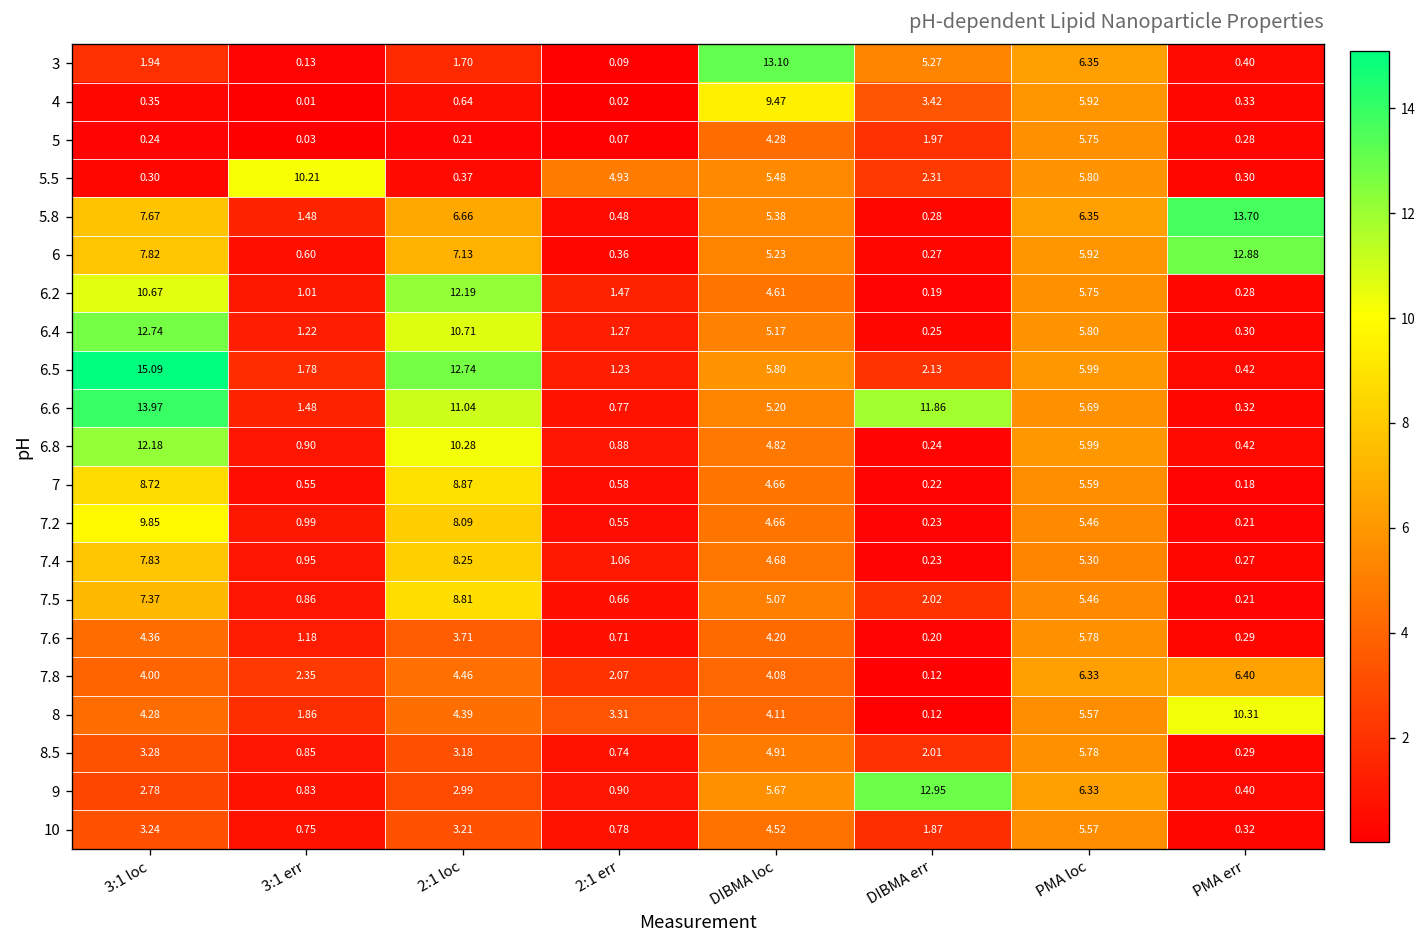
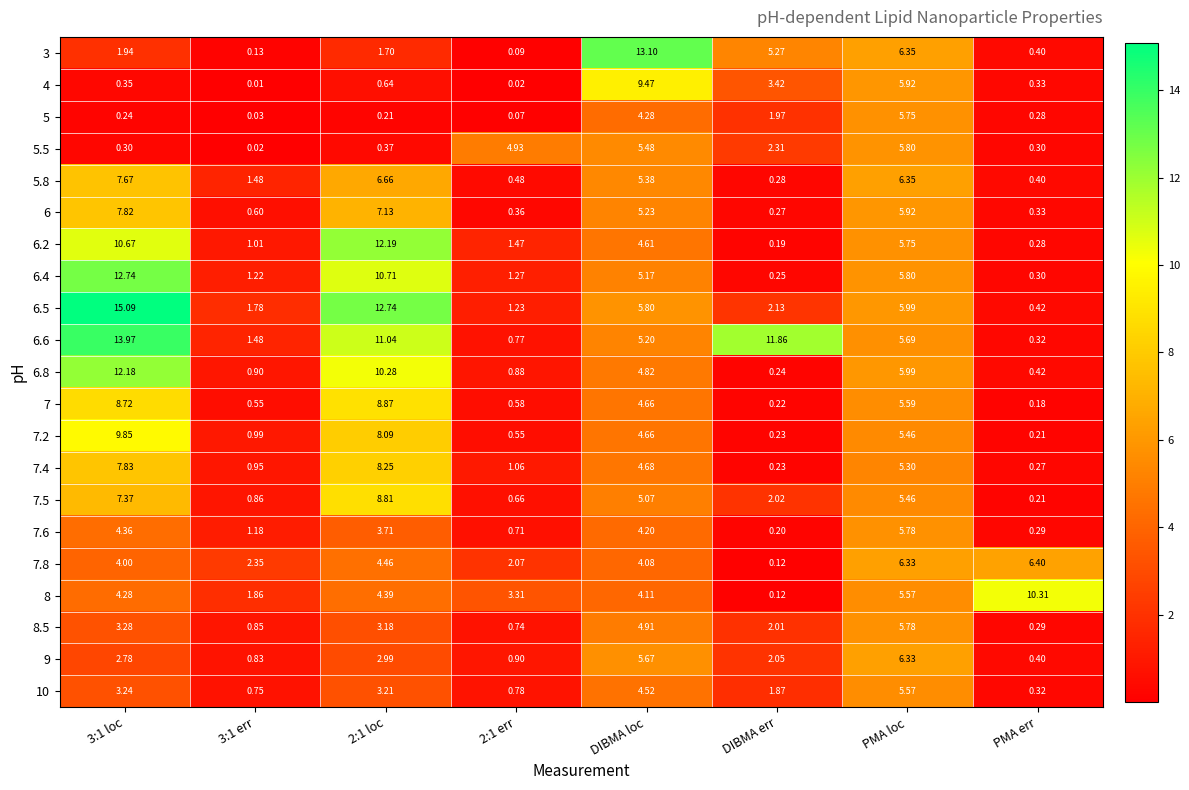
5.5, 3:1 err: 10.21 -> 0.02
5.8, PMA err: 13.70 -> 0.40
6, PMA err: 12.88 -> 0.33
9, DIBMA err: 12.95 -> 2.05
